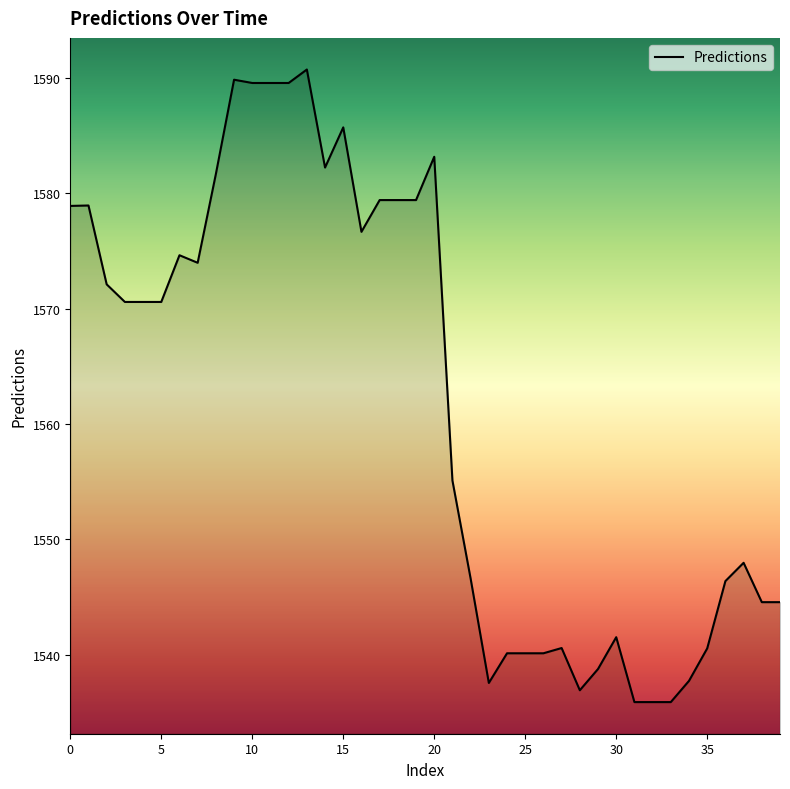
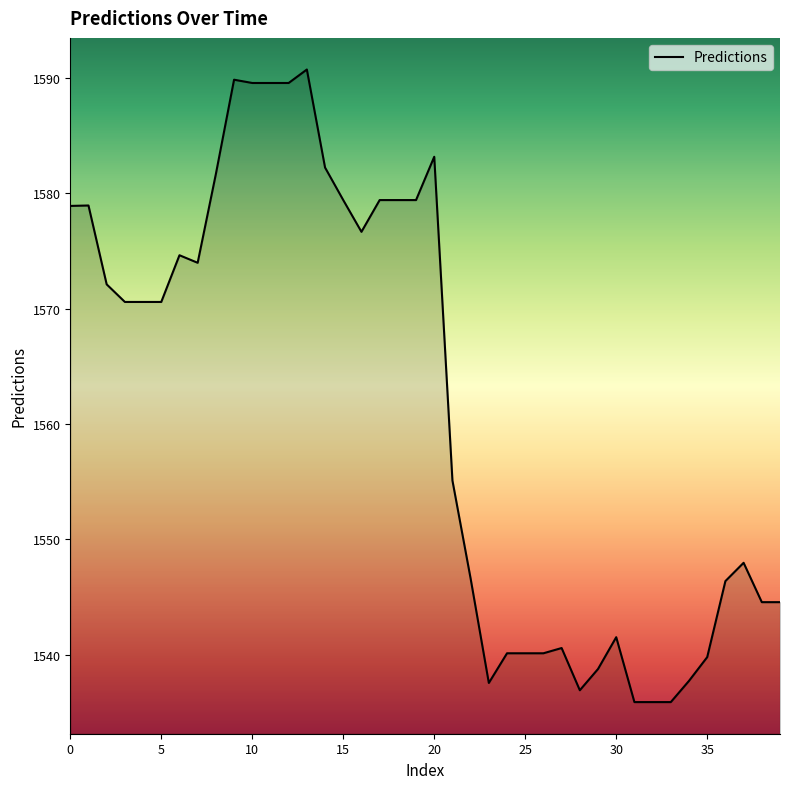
15: 1585.7 -> 1579.4
35: 1540.5 -> 1539.8
